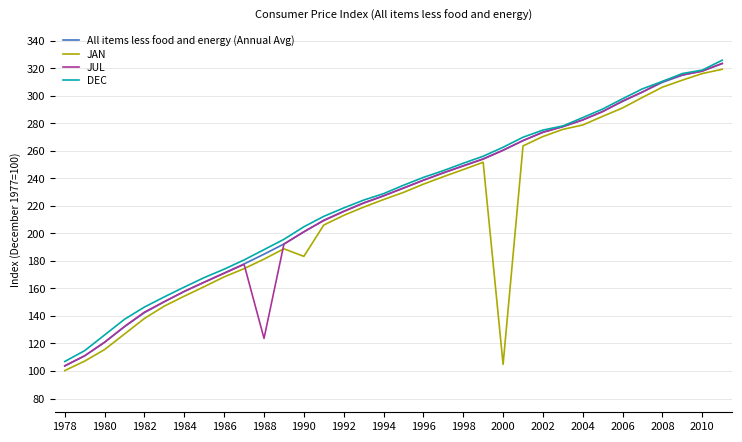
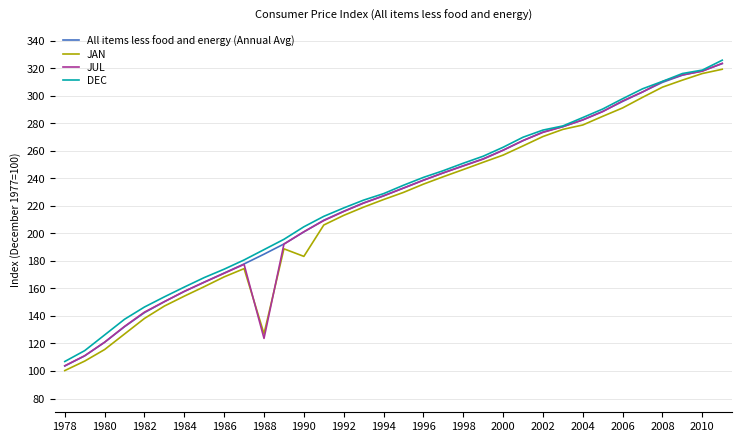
JAN, 1988: 181 -> 127
JAN, 2000: 105 -> 257
